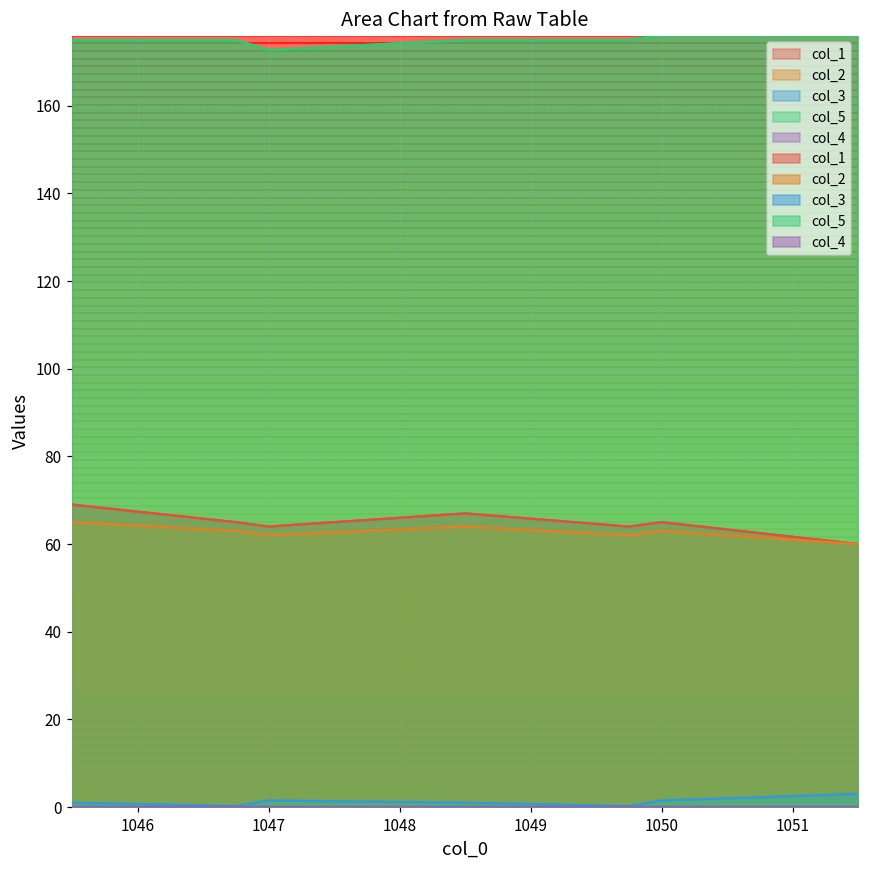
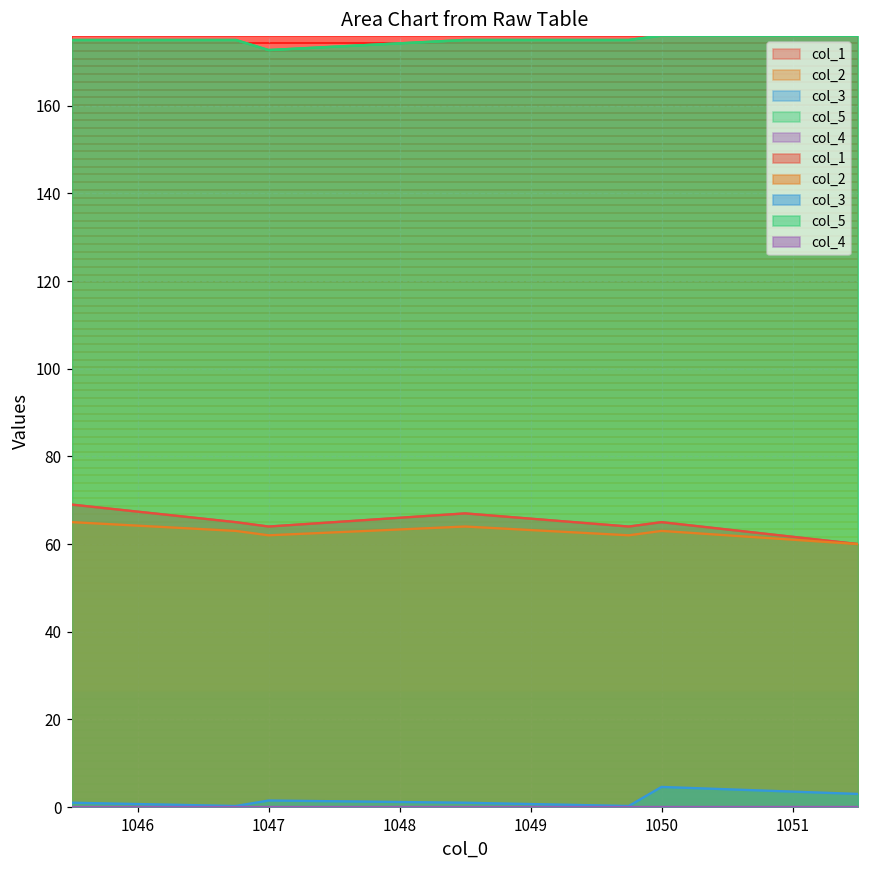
col_3, 1050: 2 -> 5
